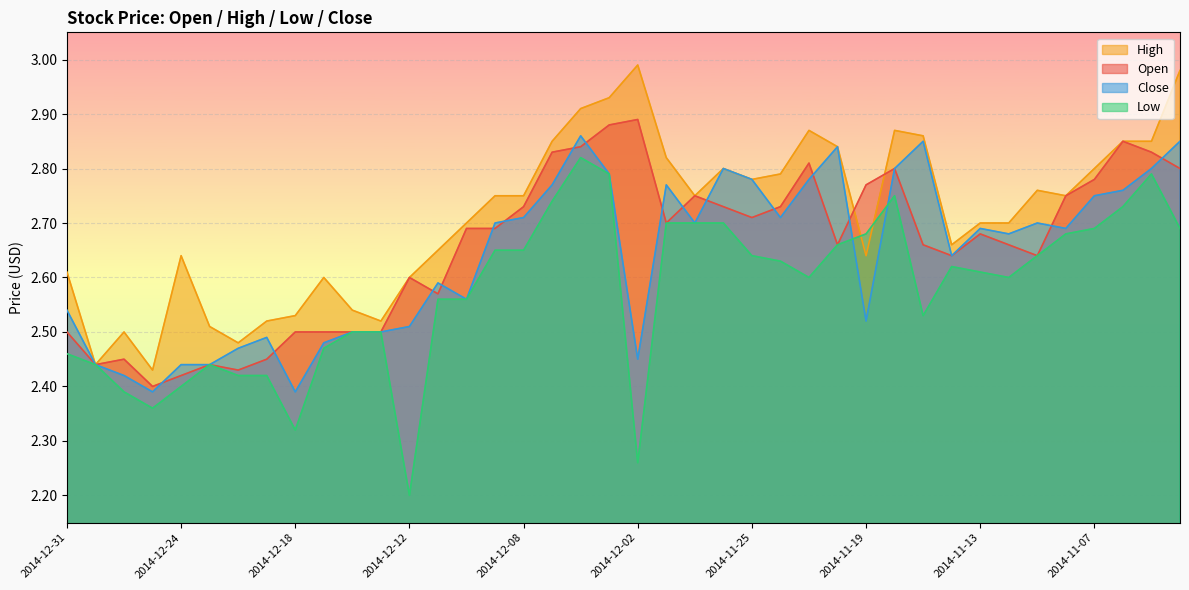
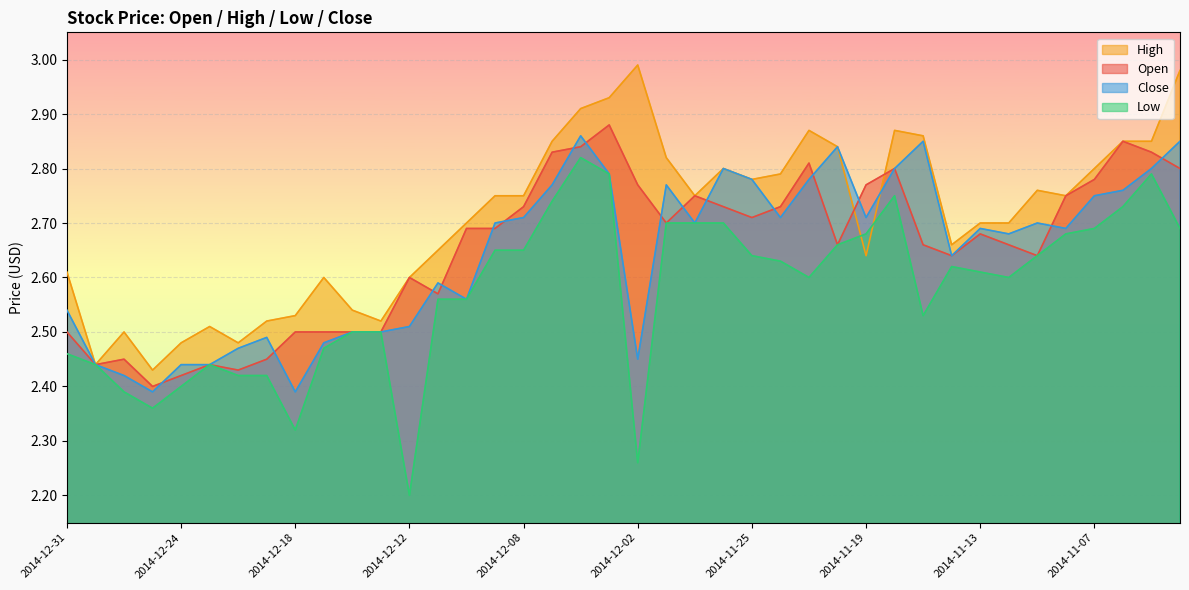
High, 2014-12-24: 2.64 -> 2.48
Open, 2014-12-02: 2.89 -> 2.77
Close, 2014-11-19: 2.52 -> 2.71
